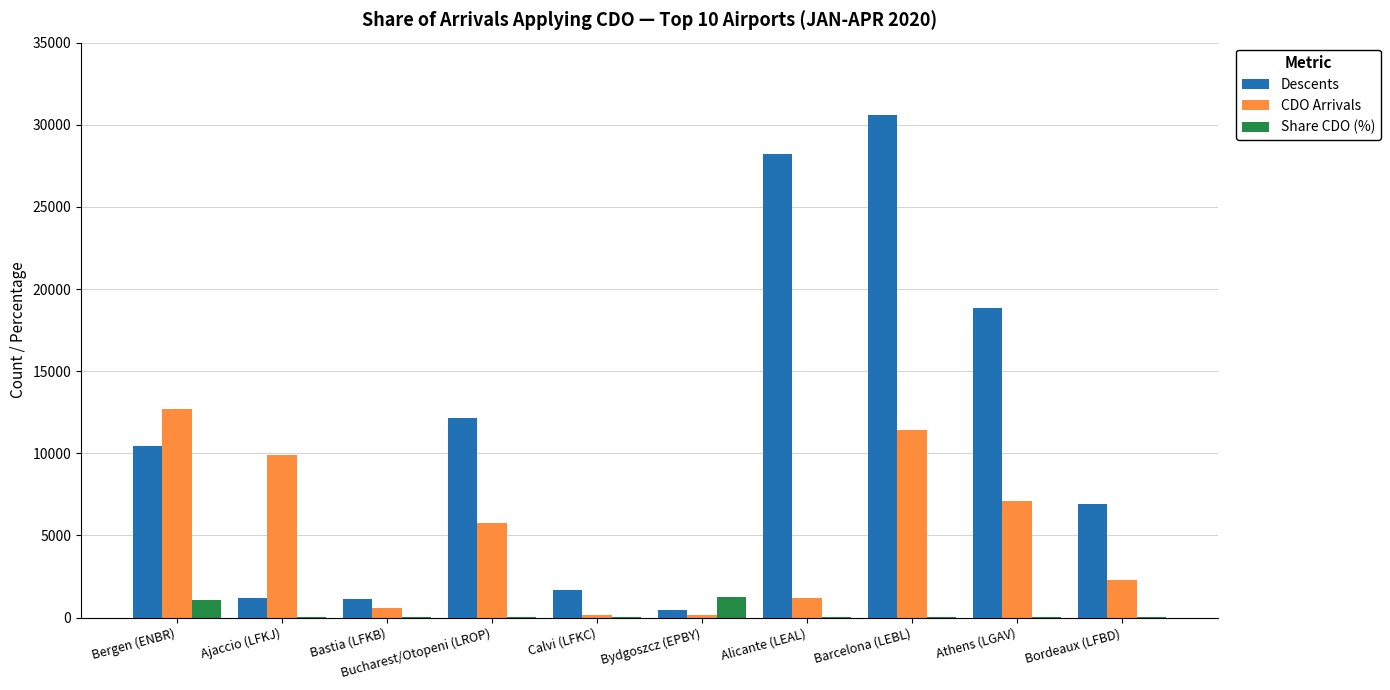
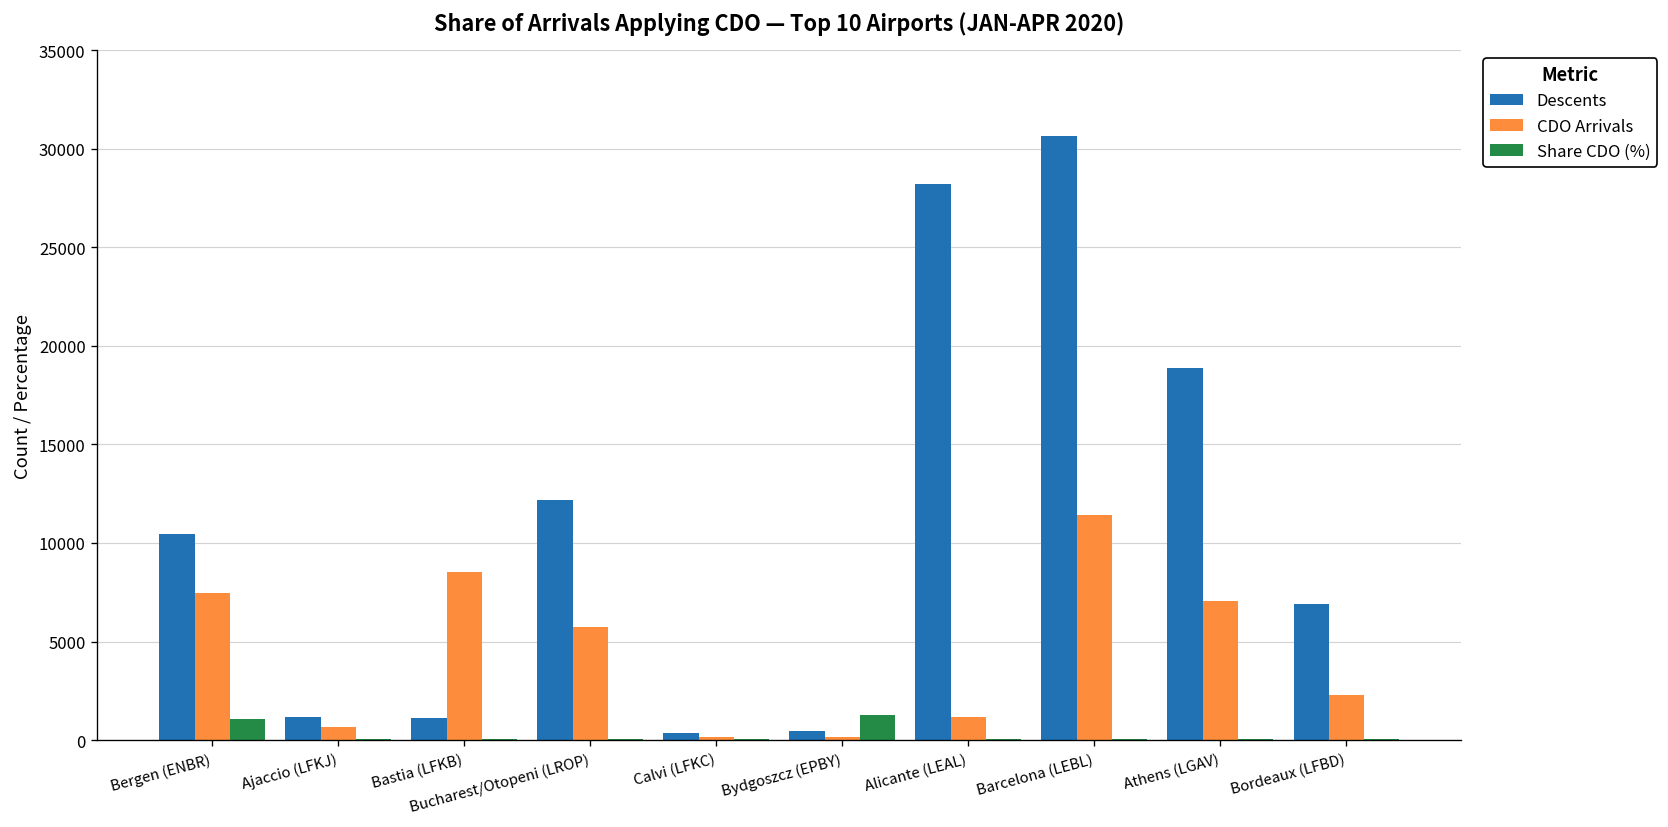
CDO Arrivals, Bergen (ENBR): 12700 -> 7500
CDO Arrivals, Ajaccio (LFKJ): 9900 -> 700
CDO Arrivals, Bastia (LFKB): 600 -> 8500
Descents, Calvi (LFKC): 1700 -> 300
